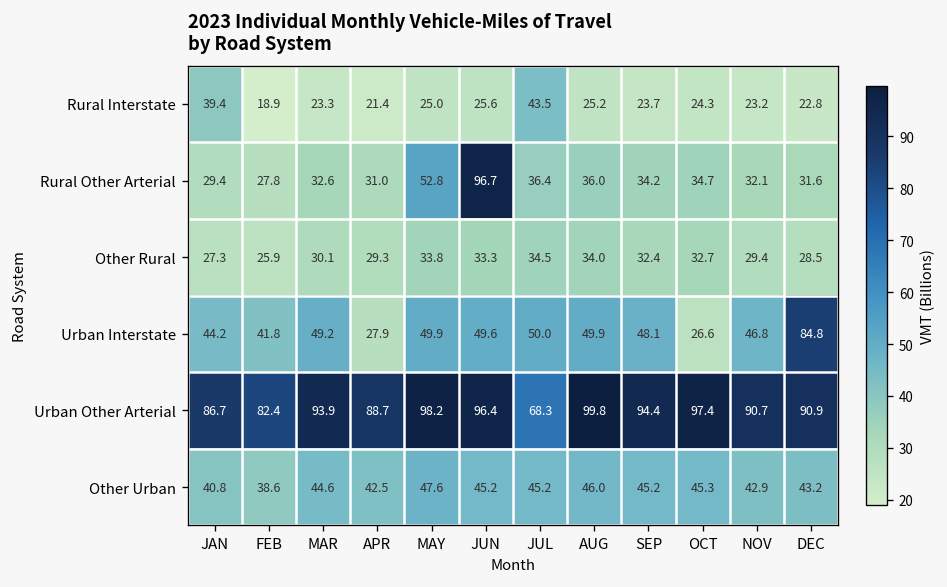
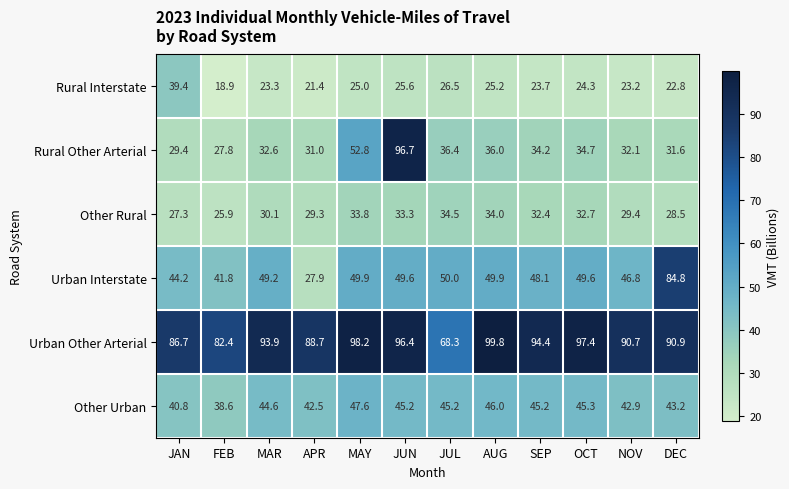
Rural Interstate, JUL: 43.5 -> 26.5
Urban Interstate, OCT: 26.6 -> 49.6
